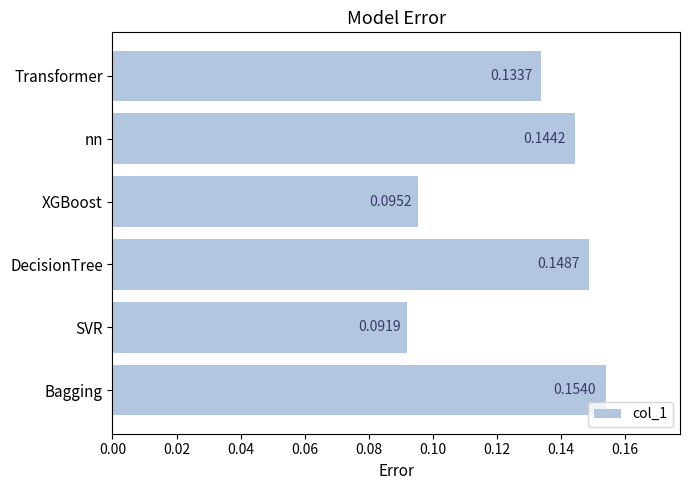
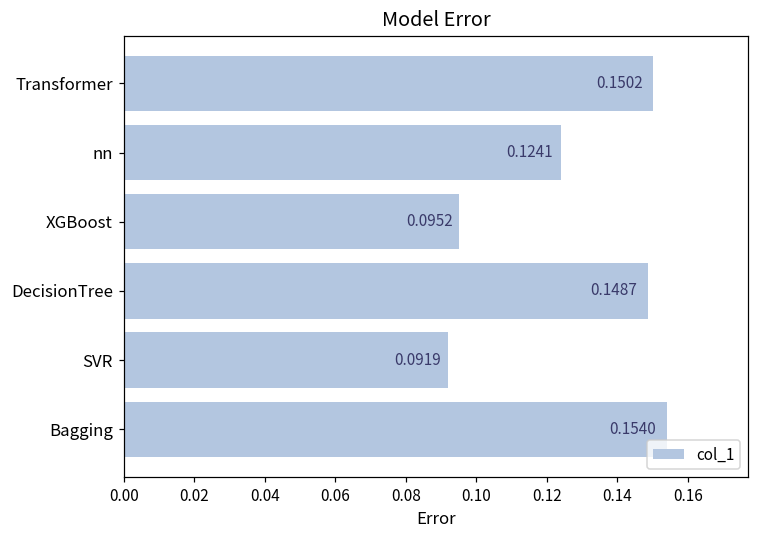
Transformer: 0.1337 -> 0.1502
nn: 0.1442 -> 0.1241
